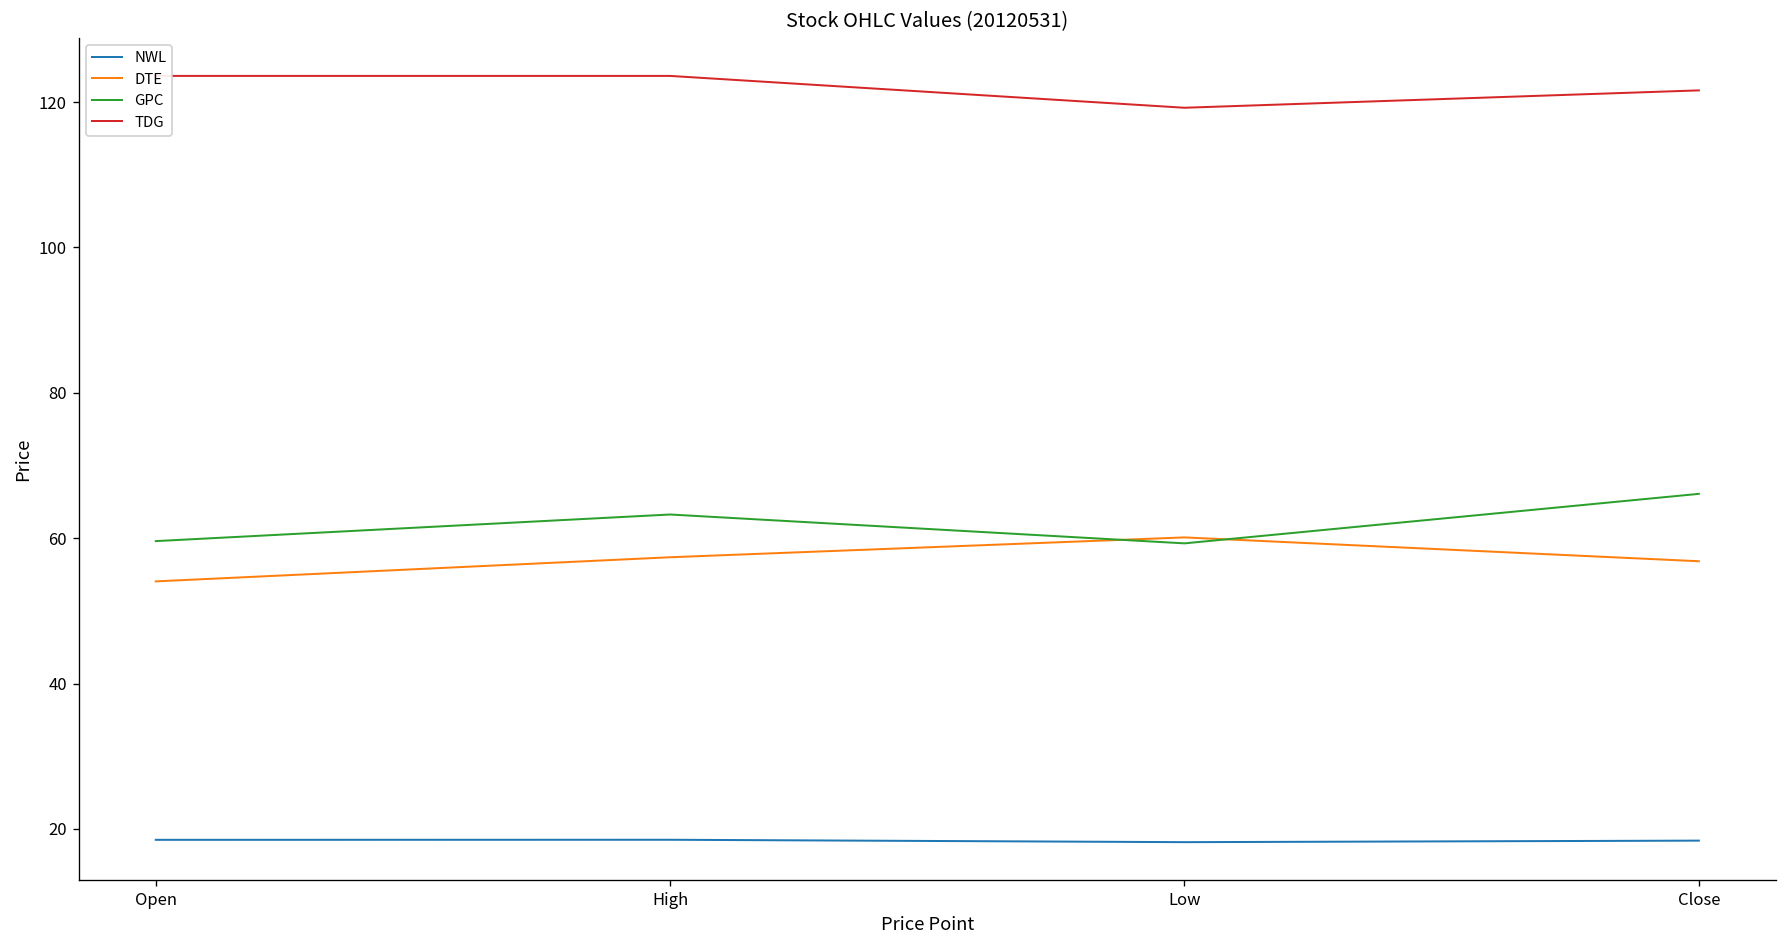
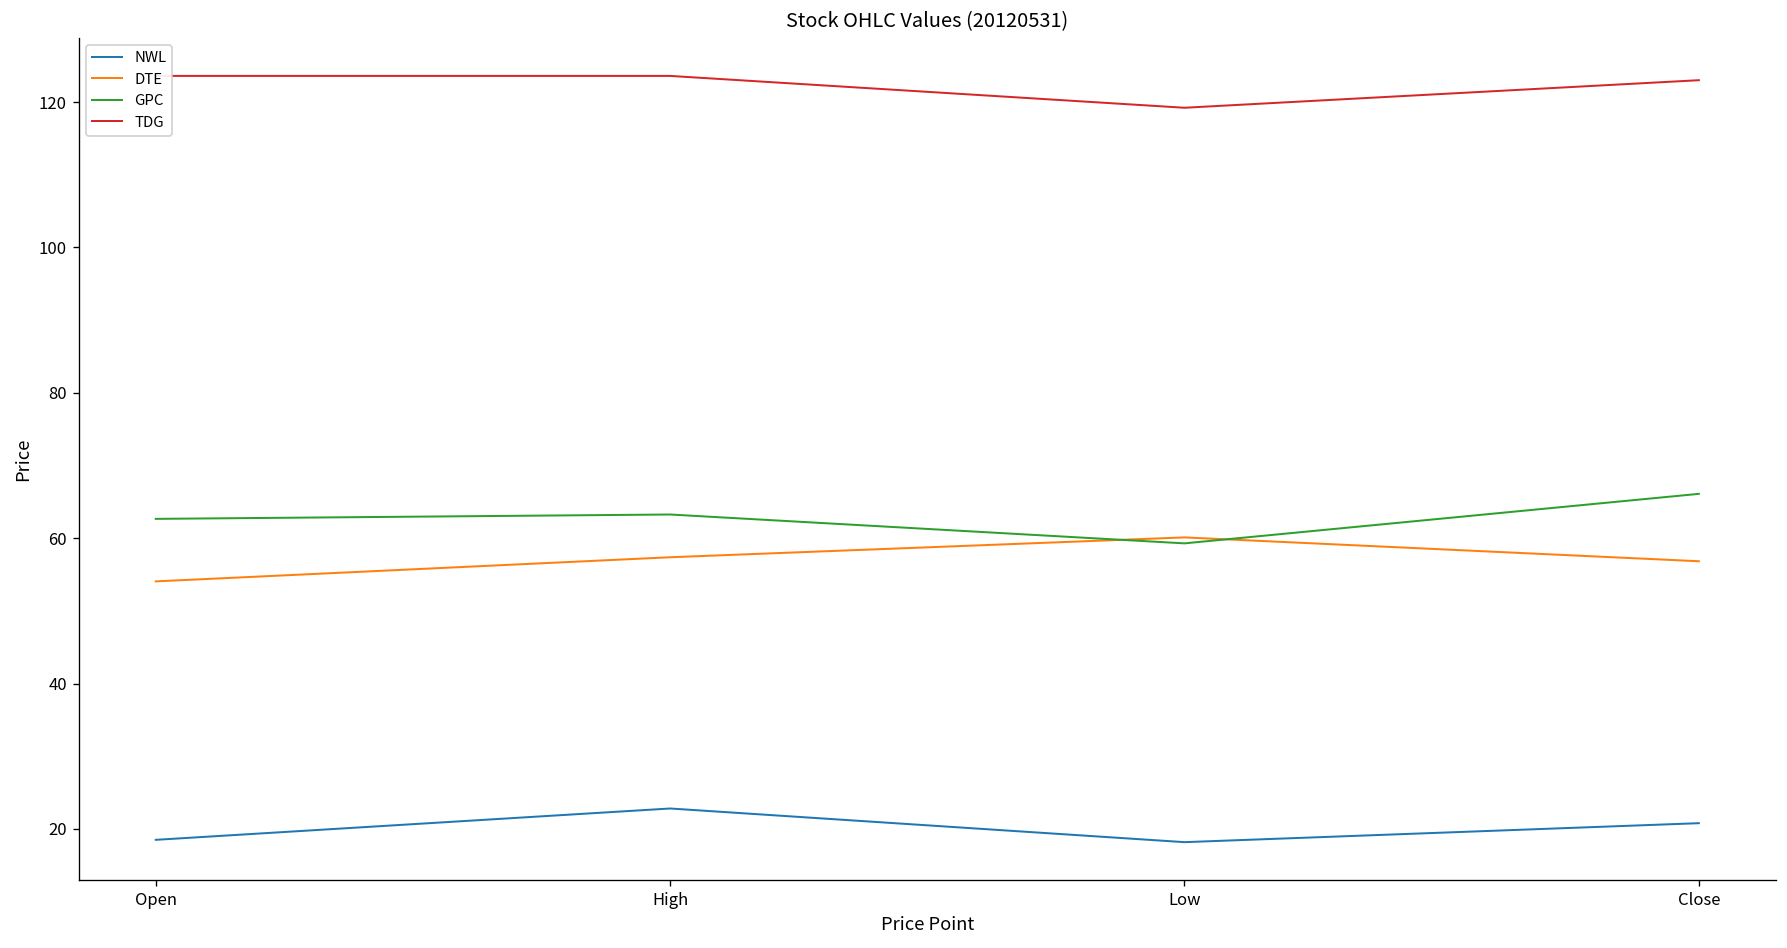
GPC, Open: 60 -> 63
NWL, High: 19 -> 23
NWL, Close: 18 -> 21
TDG, Close: 122 -> 123
